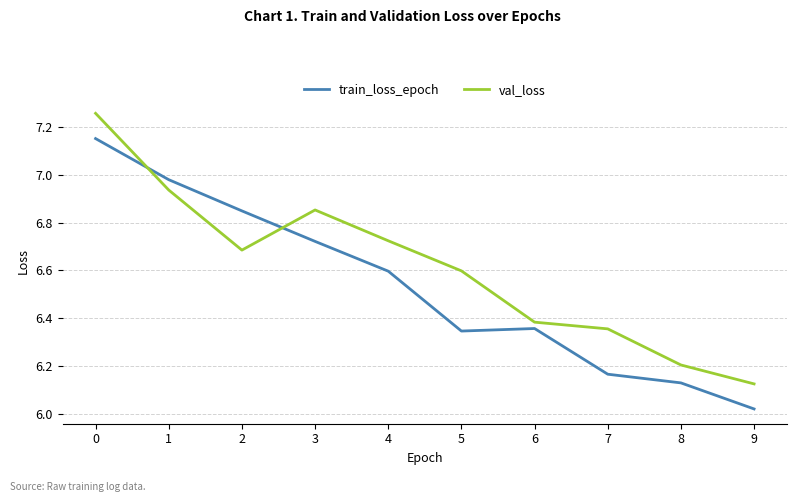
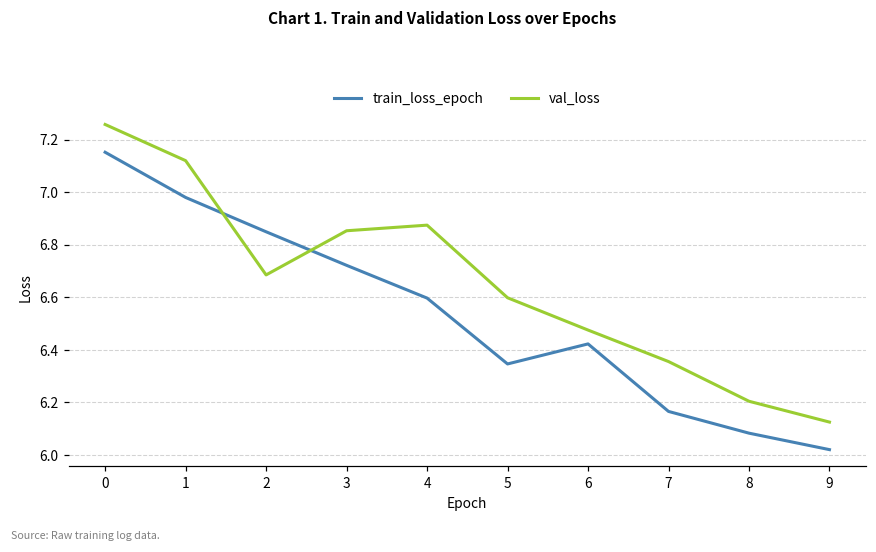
val_loss, 1: 6.94 -> 7.12
val_loss, 4: 6.72 -> 6.87
train_loss_epoch, 6: 6.36 -> 6.42
val_loss, 6: 6.38 -> 6.48
train_loss_epoch, 8: 6.13 -> 6.08
